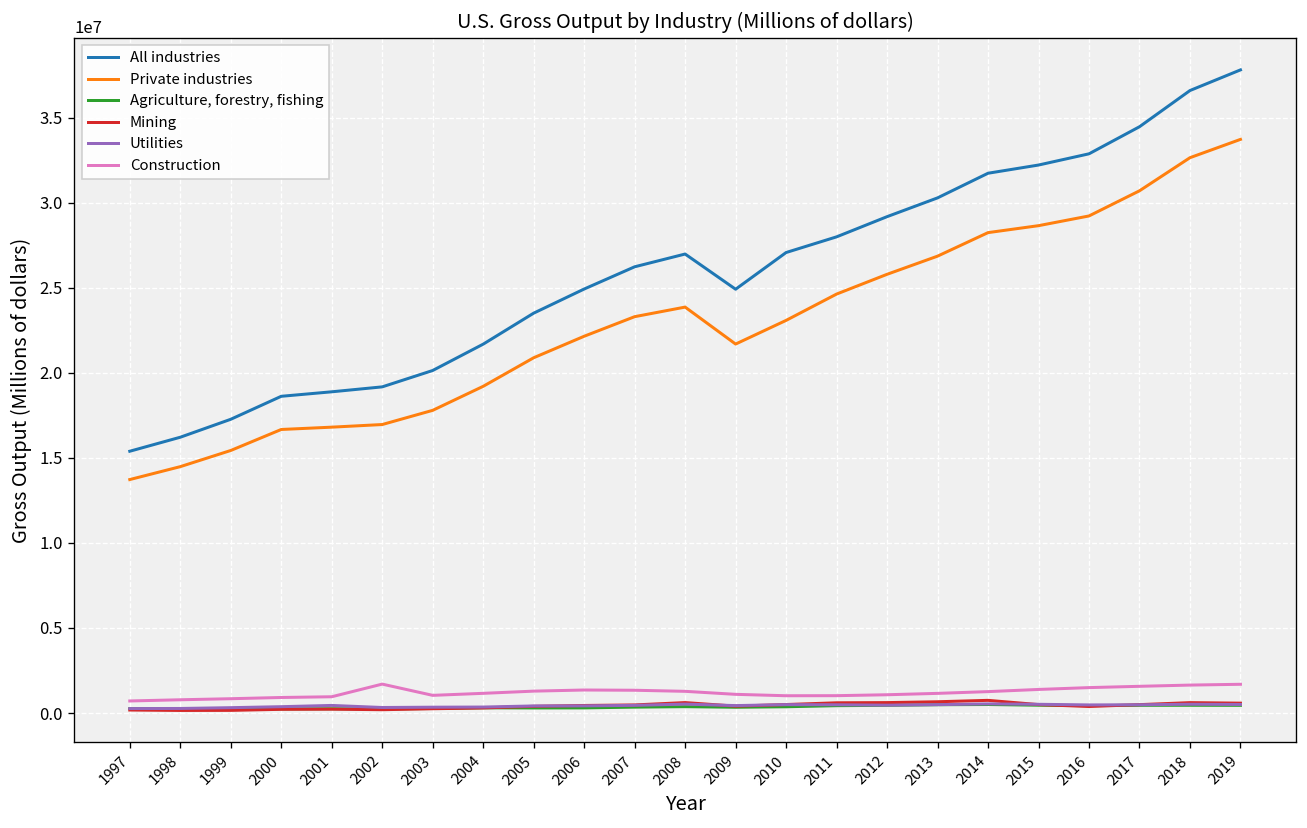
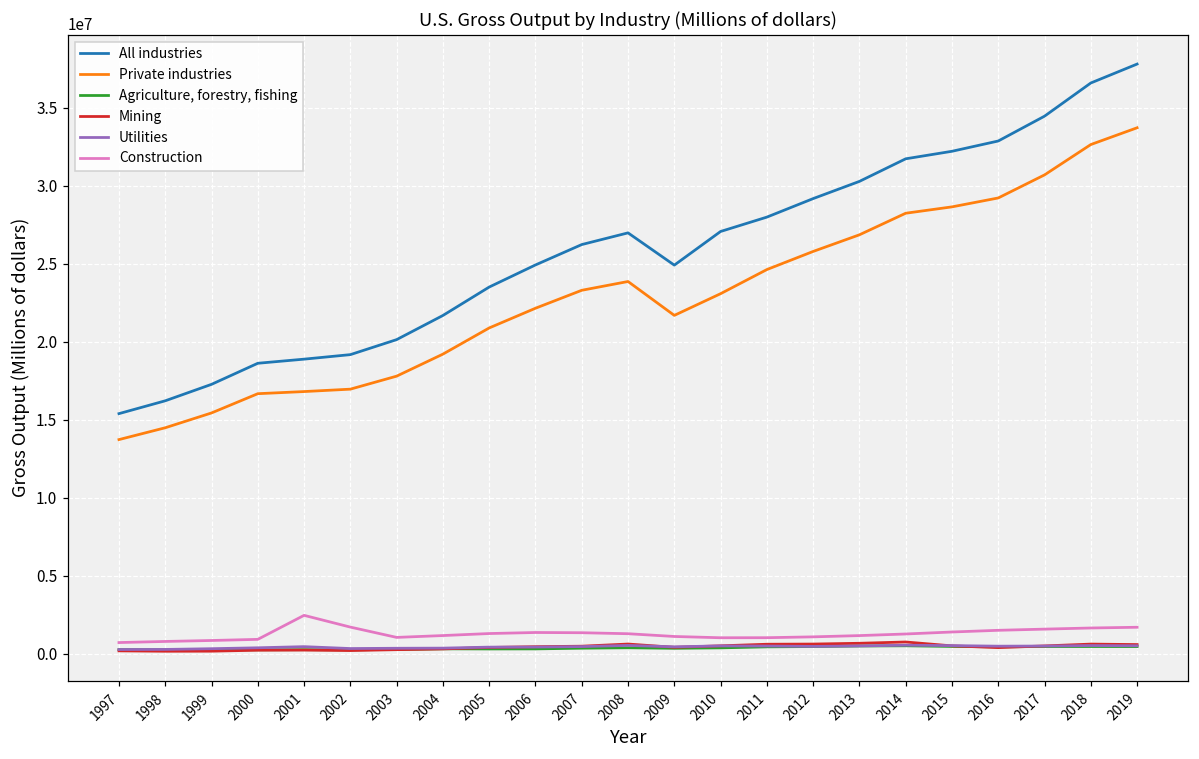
Construction, 2001: 1000000 -> 2500000
